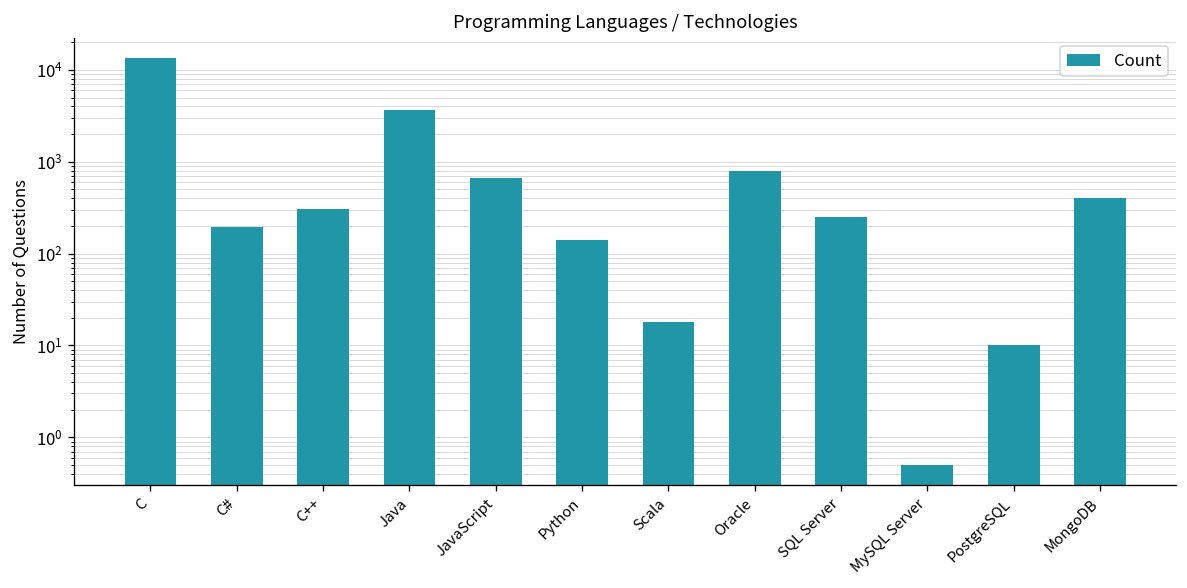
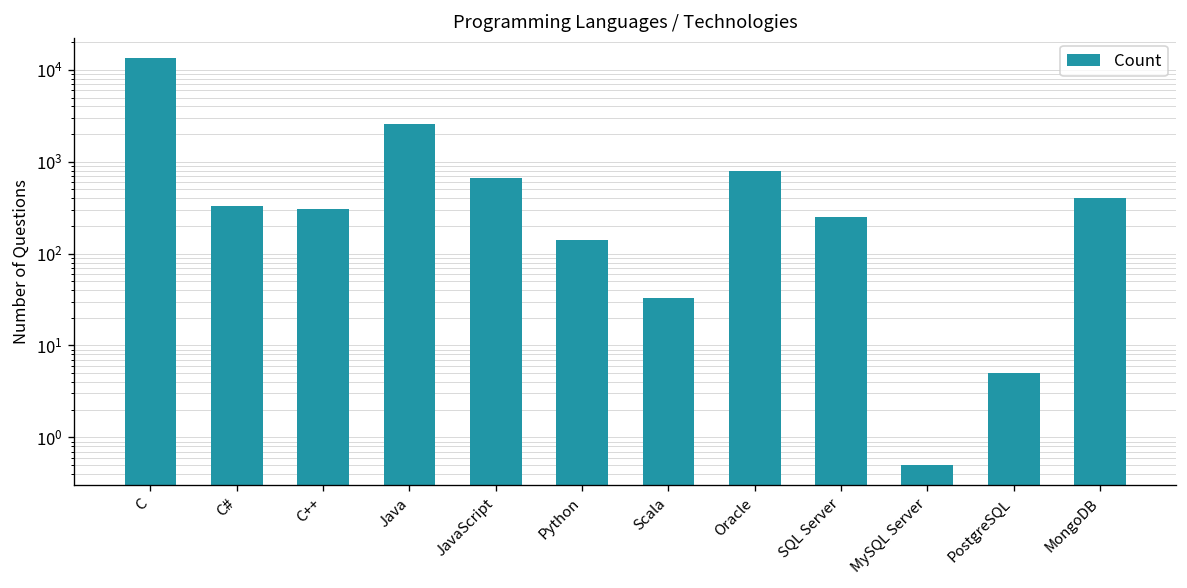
C#: 200 -> 300
Java: 4000 -> 2600
Scala: 18 -> 33
PostgreSQL: 10 -> 5
